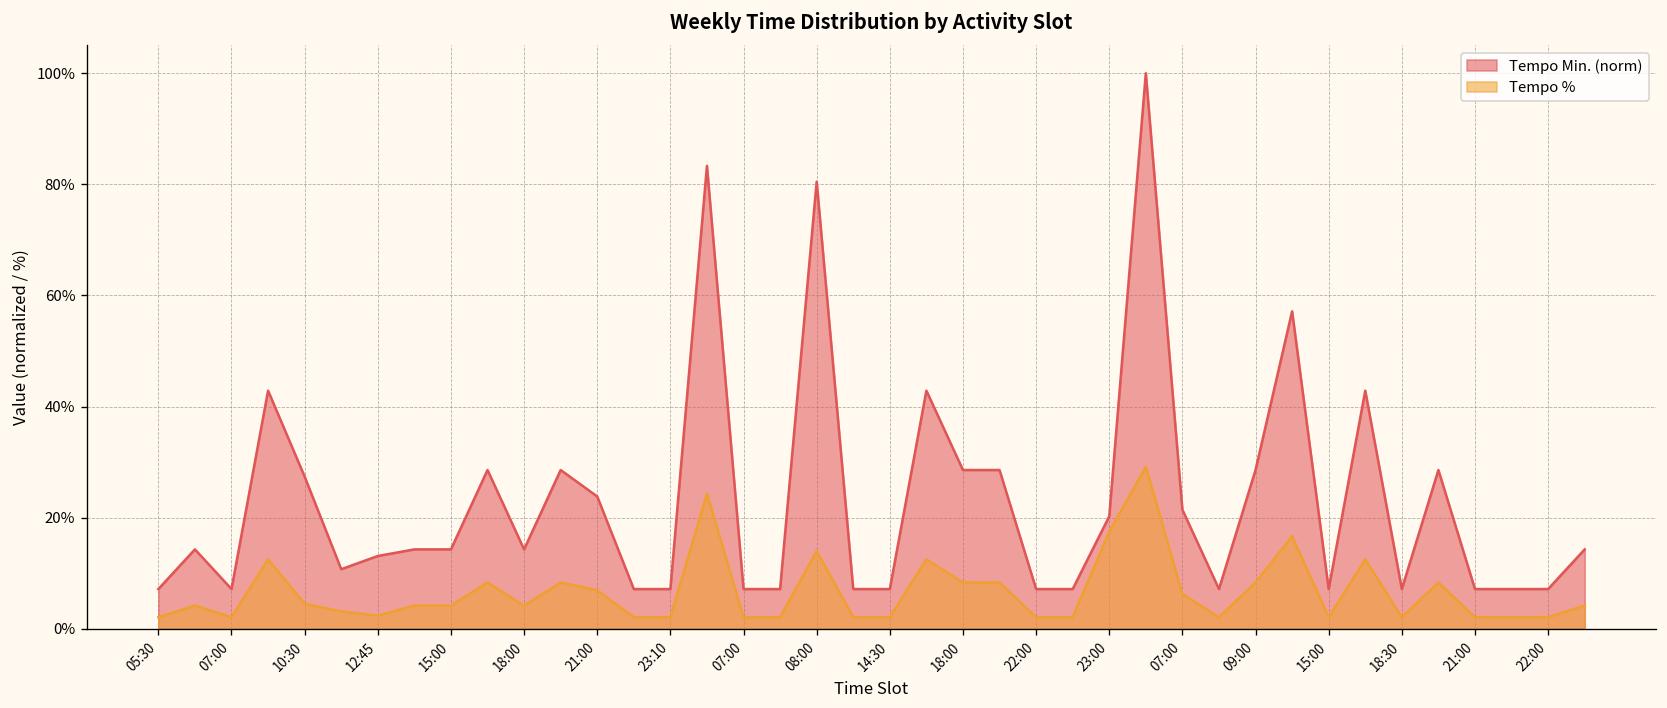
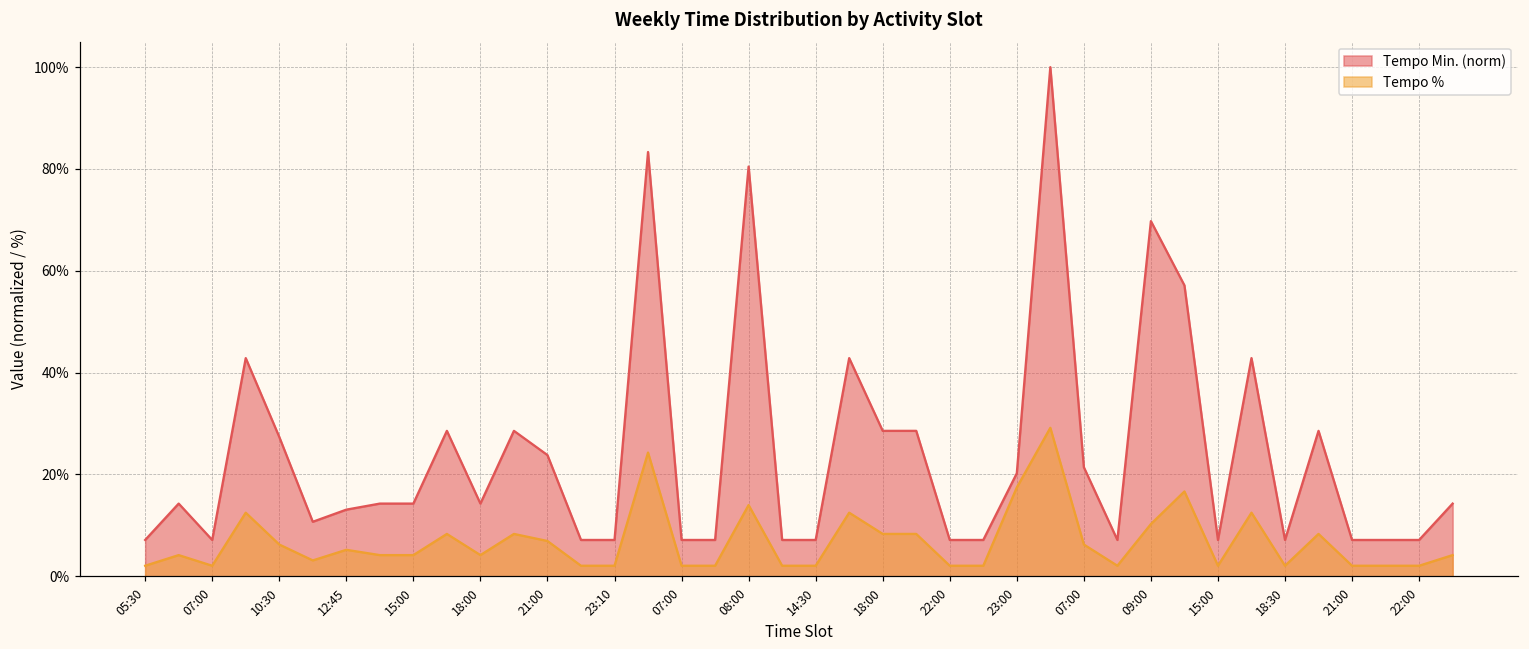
Tempo %, 10:30: 5% -> 6%
Tempo %, 12:45: 2% -> 5%
Tempo Min. (norm), 09:00: 29% -> 70%
Tempo %, 09:00: 8% -> 10%
